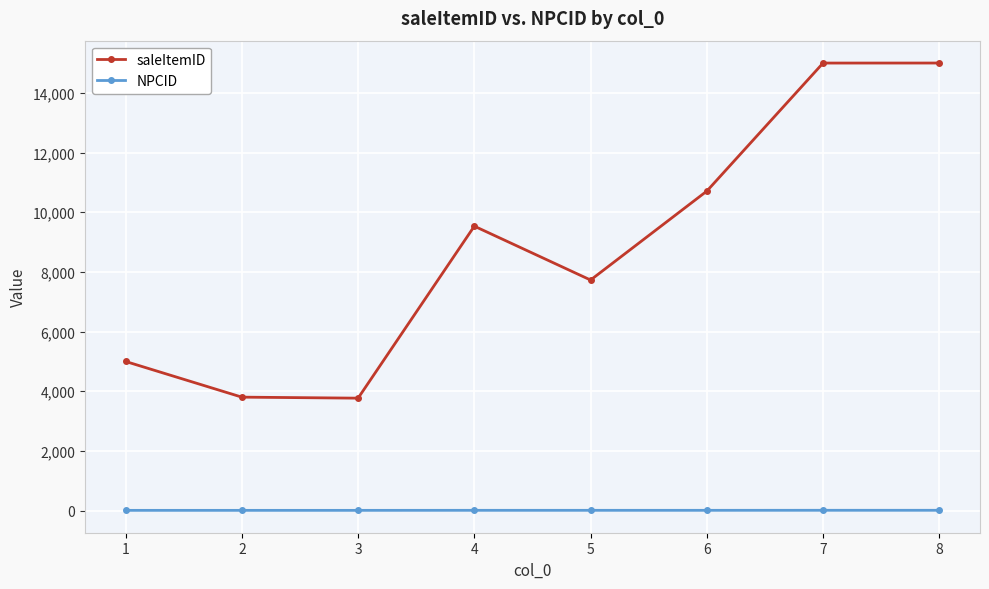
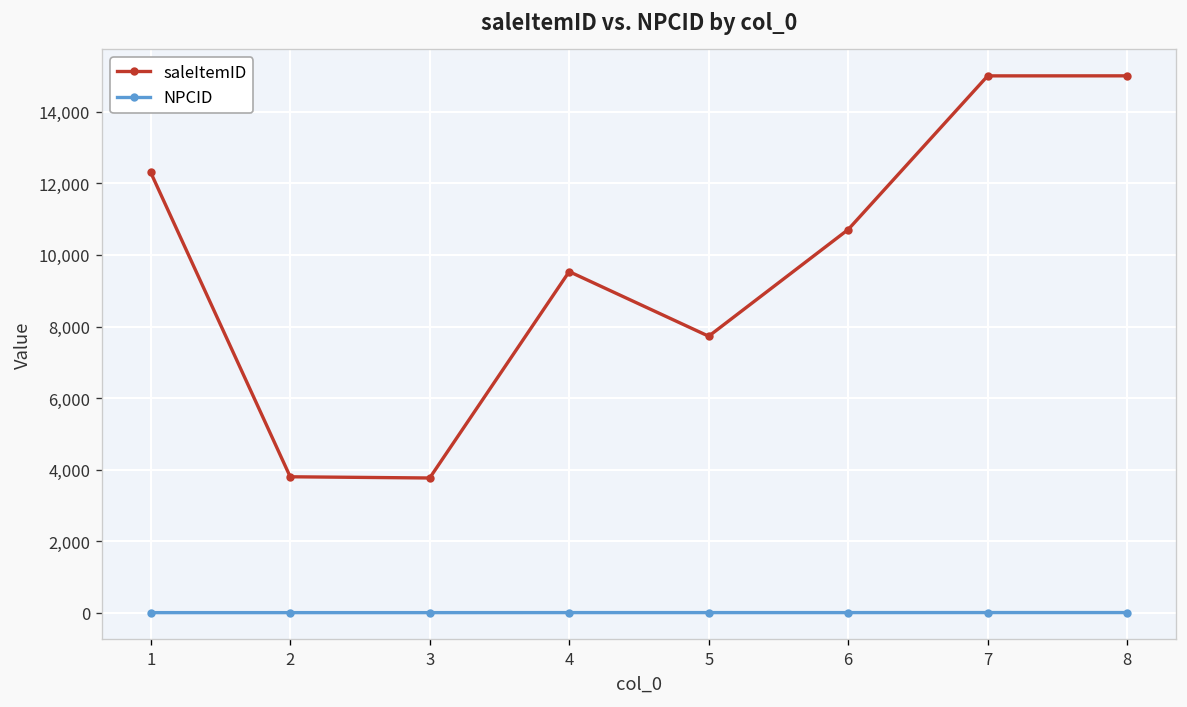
saleItemID, 1: 5,000 -> 12,300
